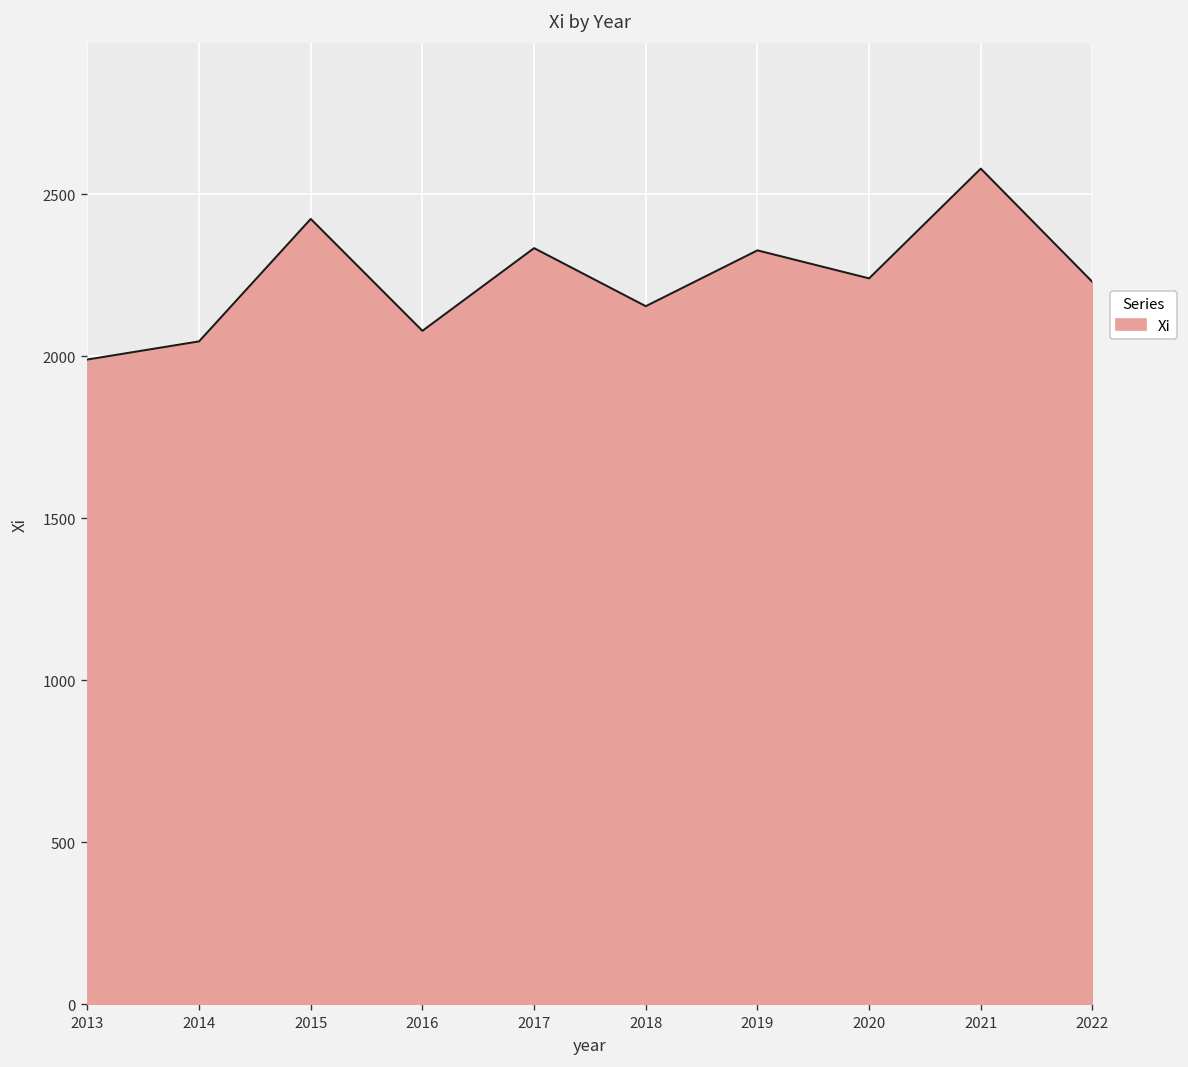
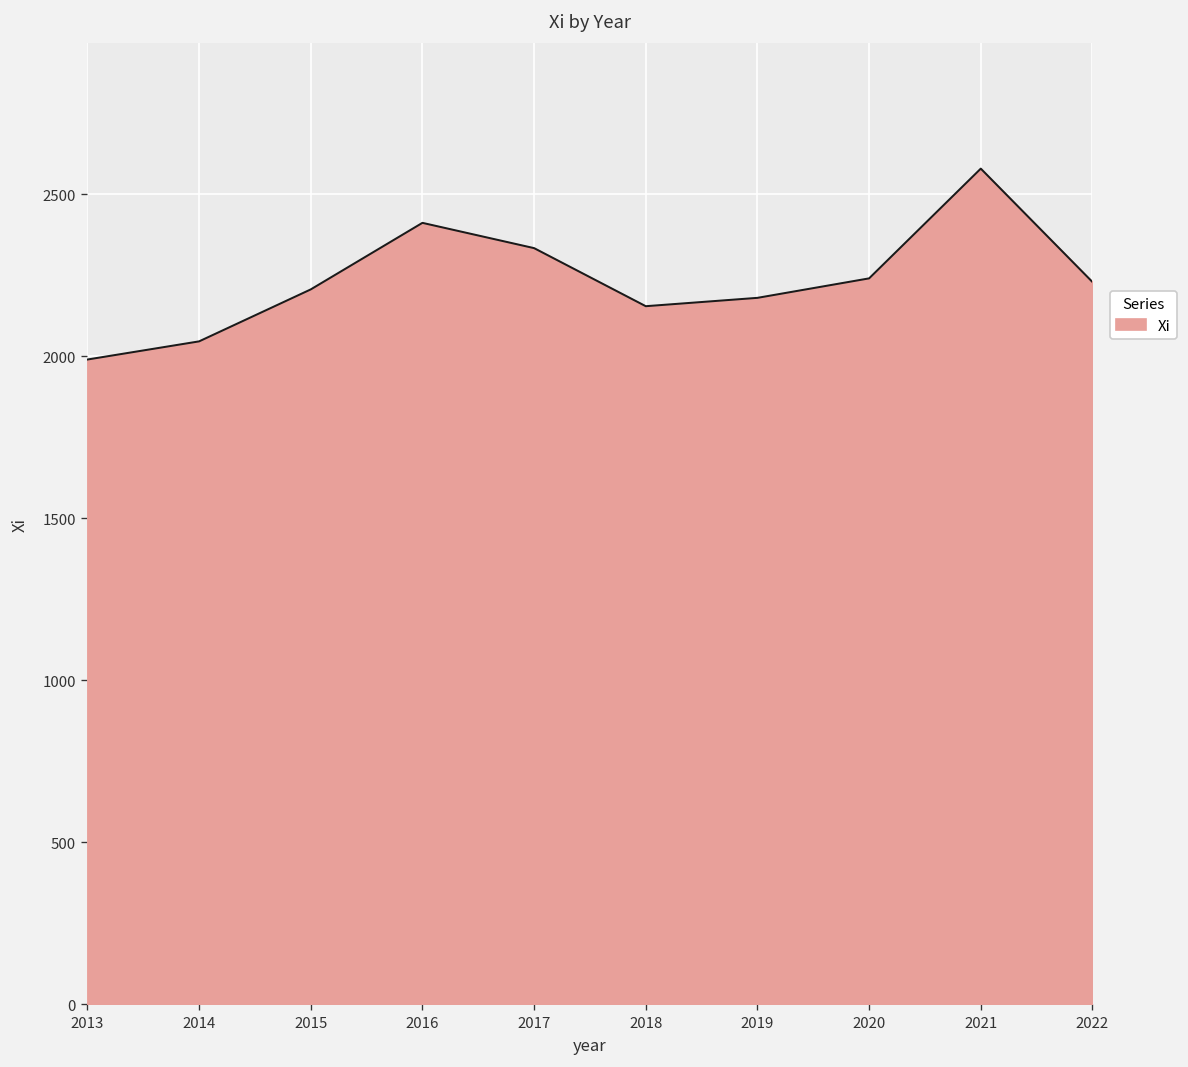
2015: 2420 -> 2210
2016: 2080 -> 2410
2019: 2330 -> 2180
